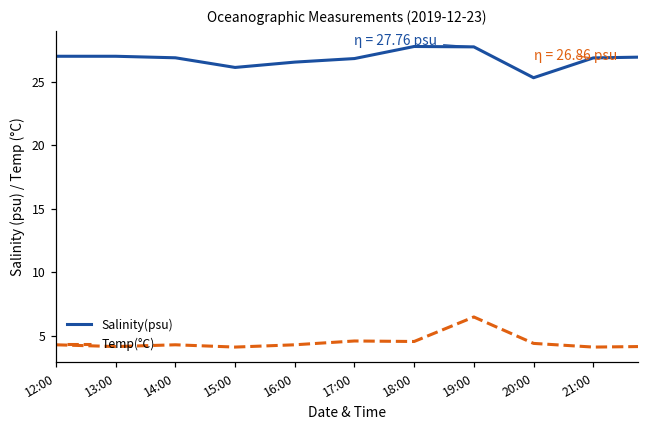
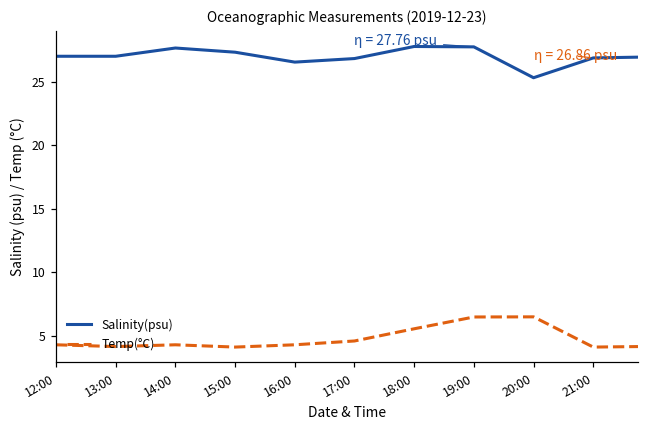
Salinity(psu), 14:00: 26.9 -> 27.6
Salinity(psu), 15:00: 26.1 -> 27.3
Temp(°C), 18:00: 4.5 -> 5.5
Temp(°C), 20:00: 4.4 -> 6.5
